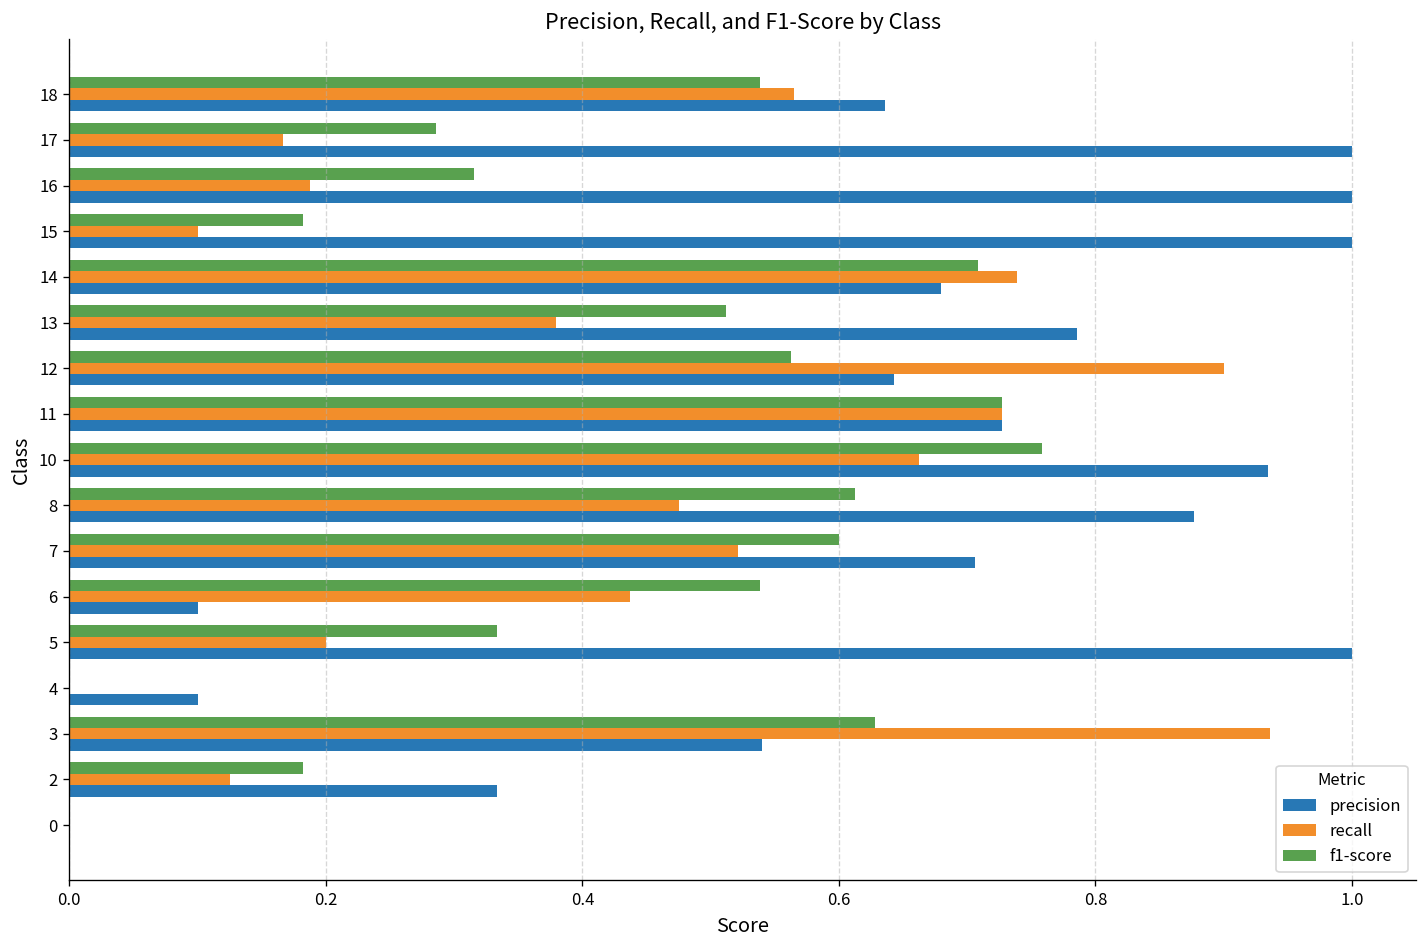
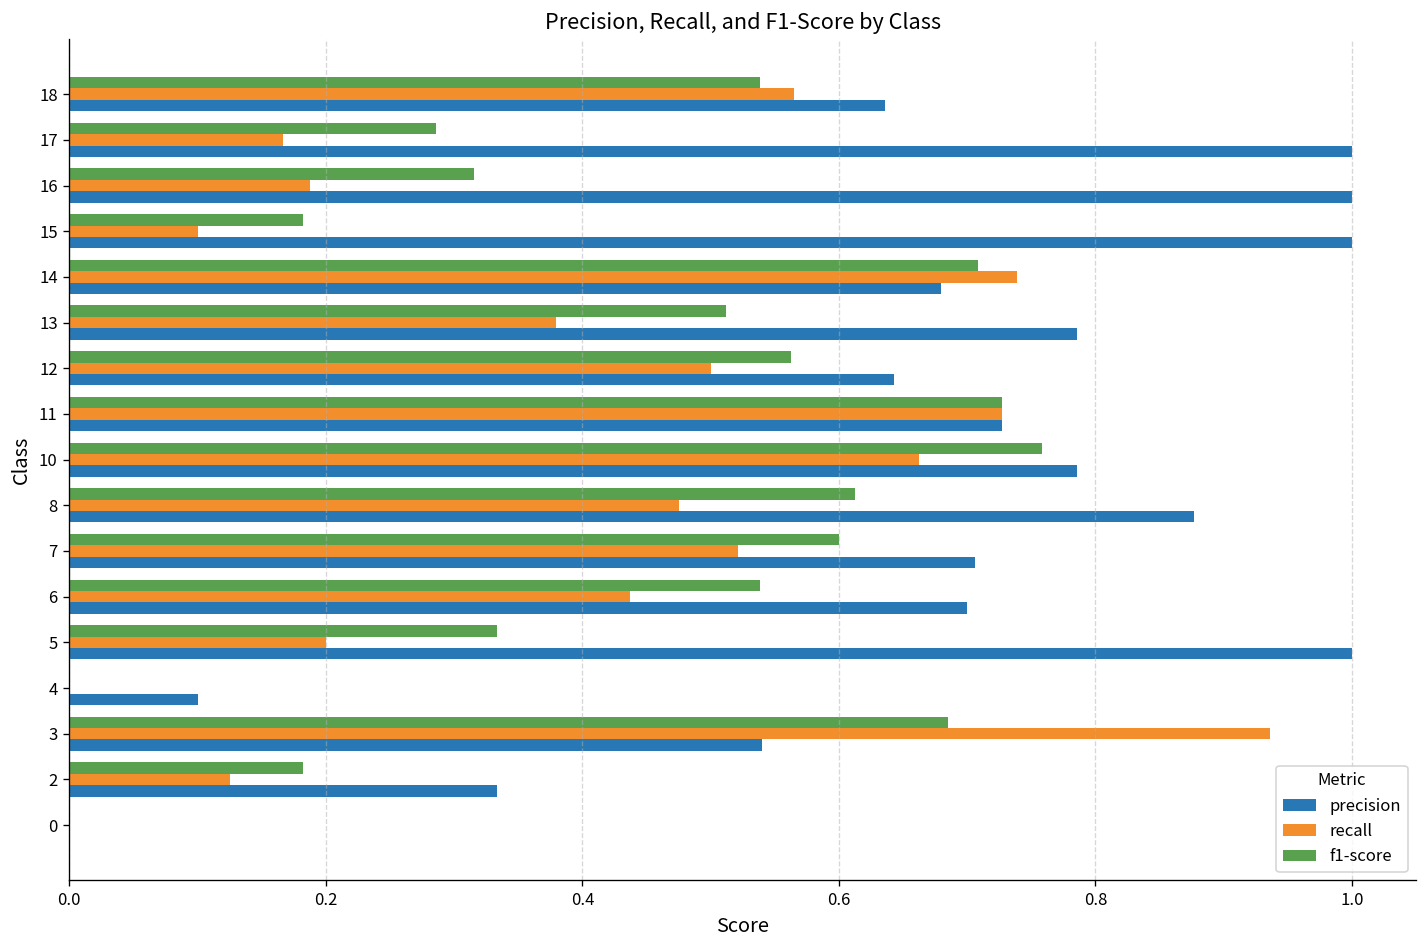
recall, 12: 0.9 -> 0.5
precision, 10: 0.935 -> 0.786
precision, 6: 0.1 -> 0.7
f1-score, 3: 0.628 -> 0.685
